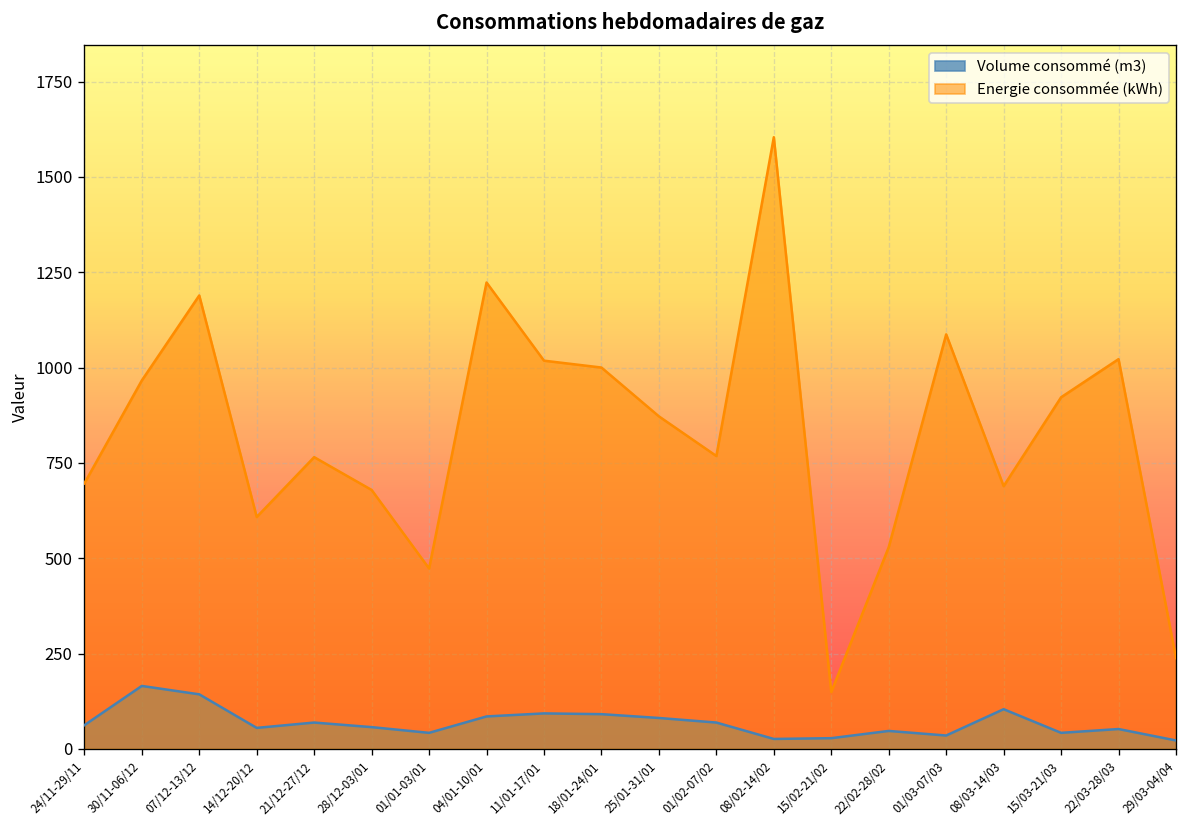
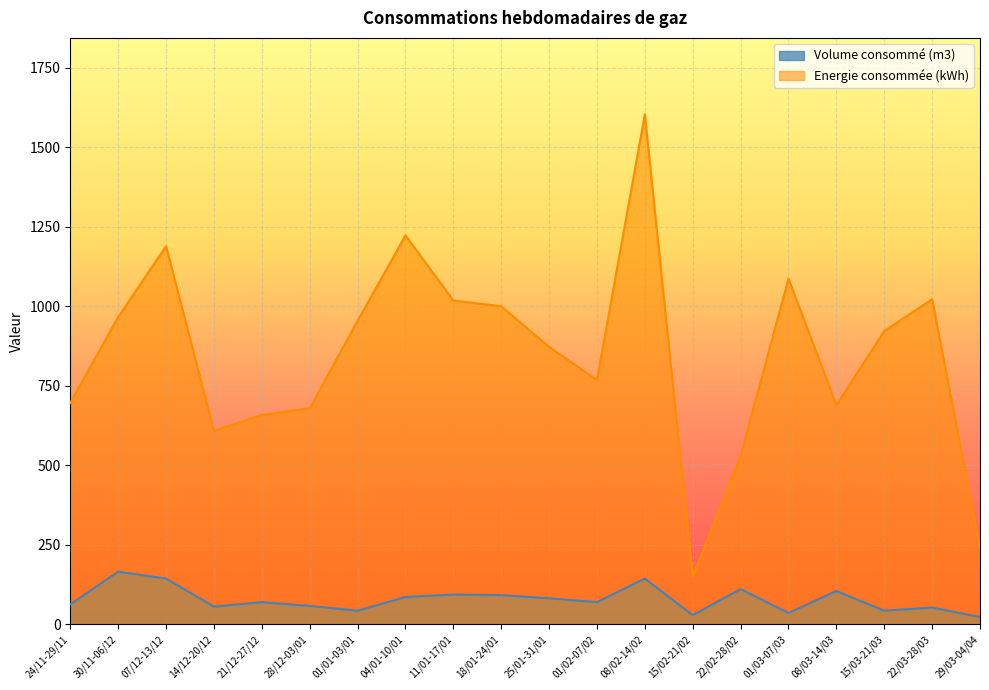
Energie consommée (kWh), 21/12-27/12: 770 -> 660
Energie consommée (kWh), 01/01-03/01: 470 -> 950
Volume consommé (m3), 08/02-14/02: 30 -> 140
Volume consommé (m3), 22/02-28/02: 50 -> 110
